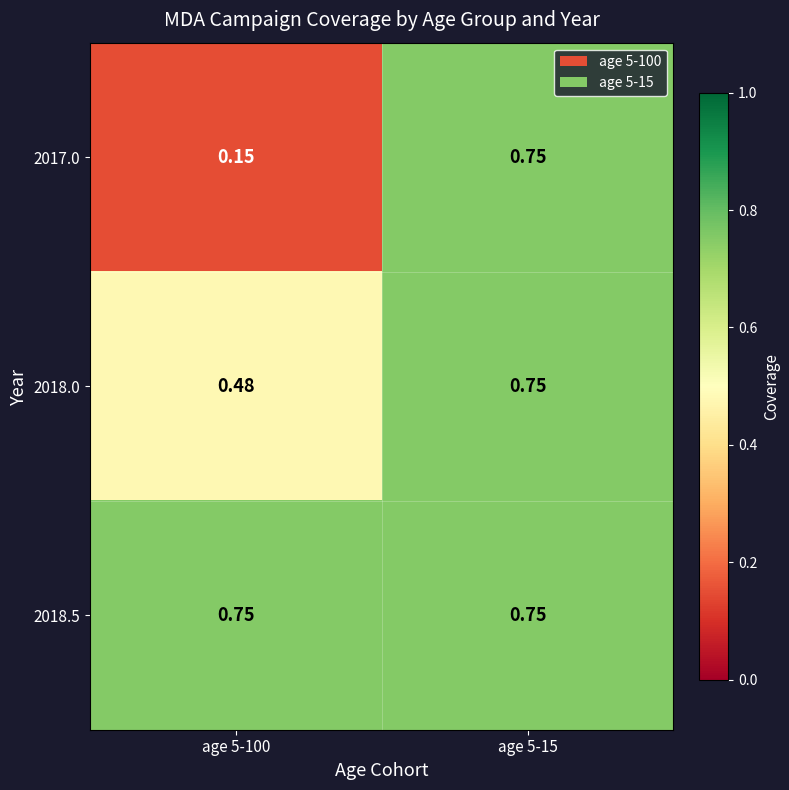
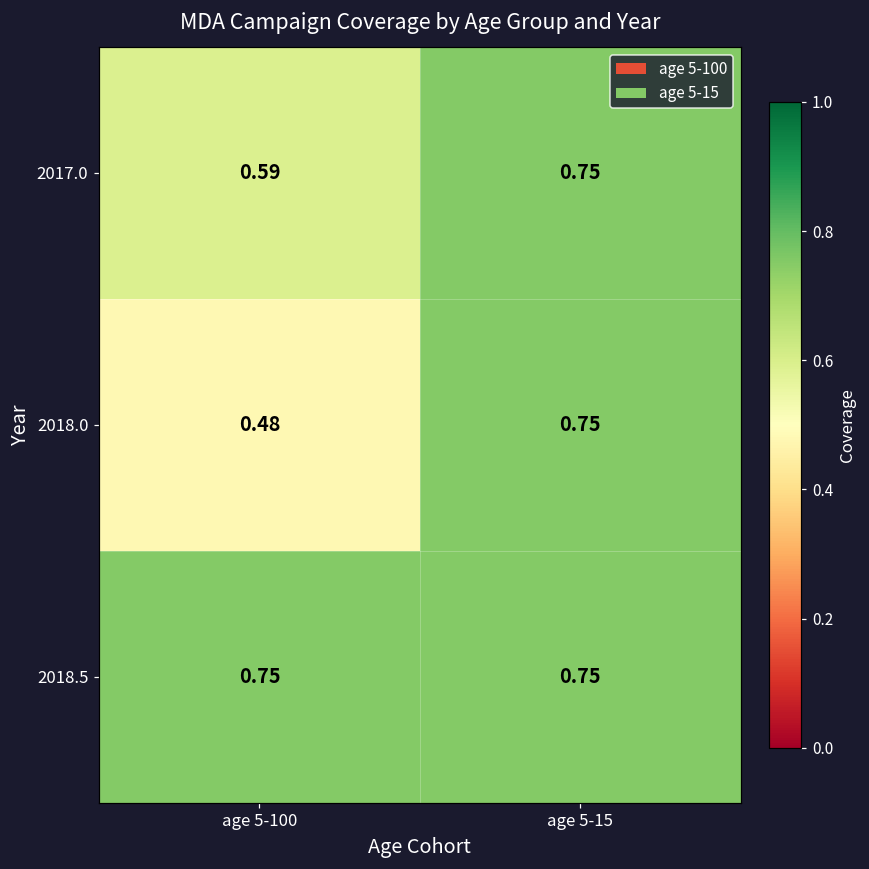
2017.0, age 5-100: 0.15 -> 0.59
